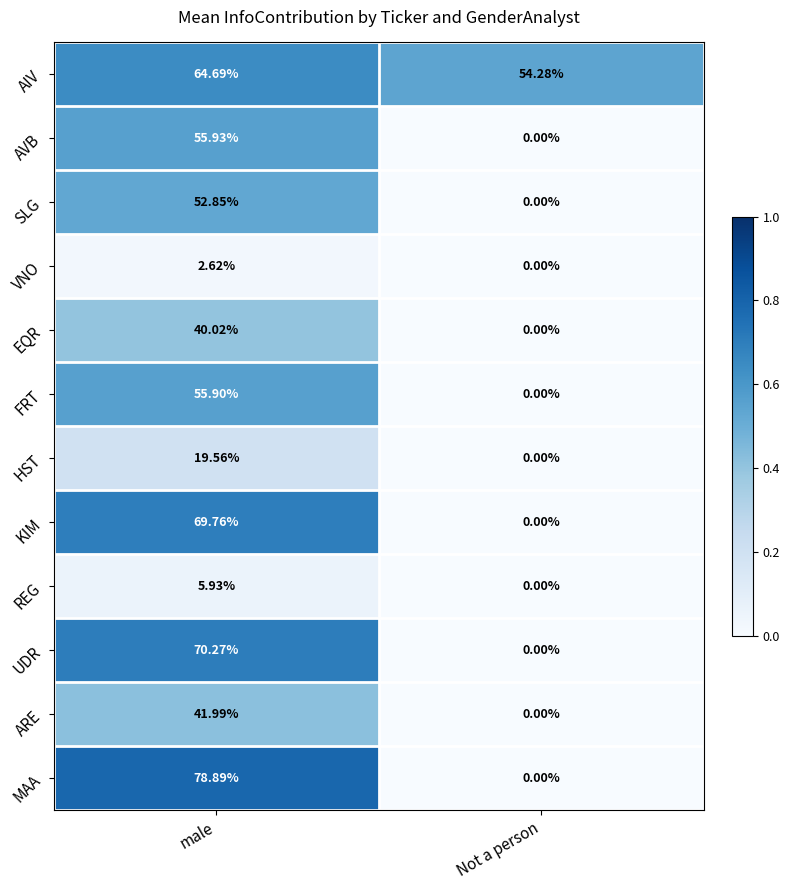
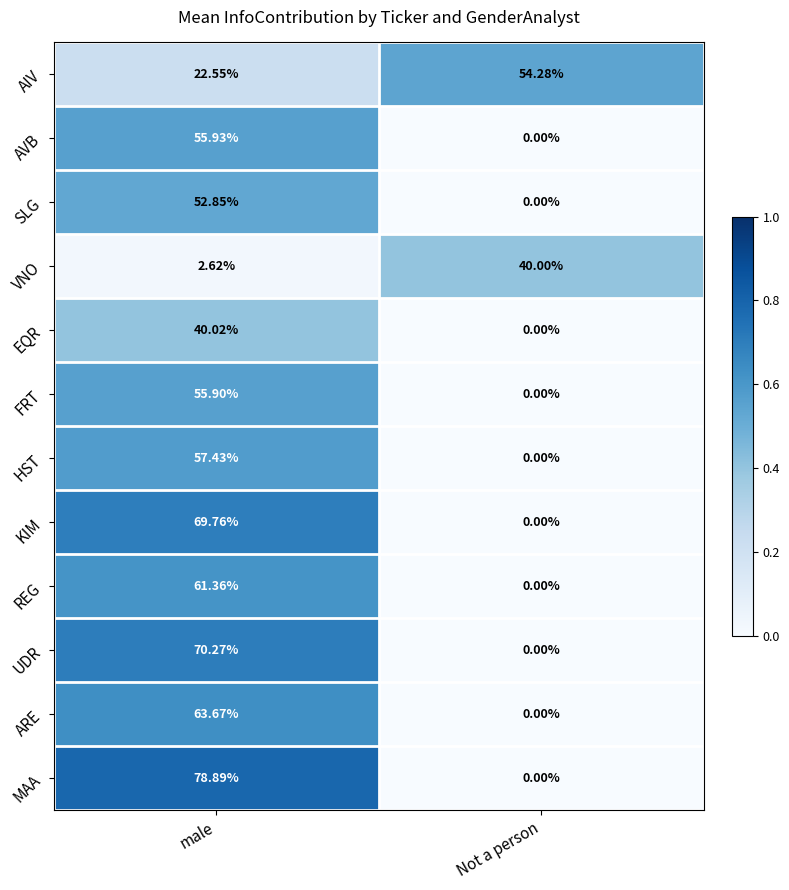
AIV, male: 64.69% -> 22.55%
VNO, Not a person: 0.00% -> 40.00%
HST, male: 19.56% -> 57.43%
REG, male: 5.93% -> 61.36%
ARE, male: 41.99% -> 63.67%
